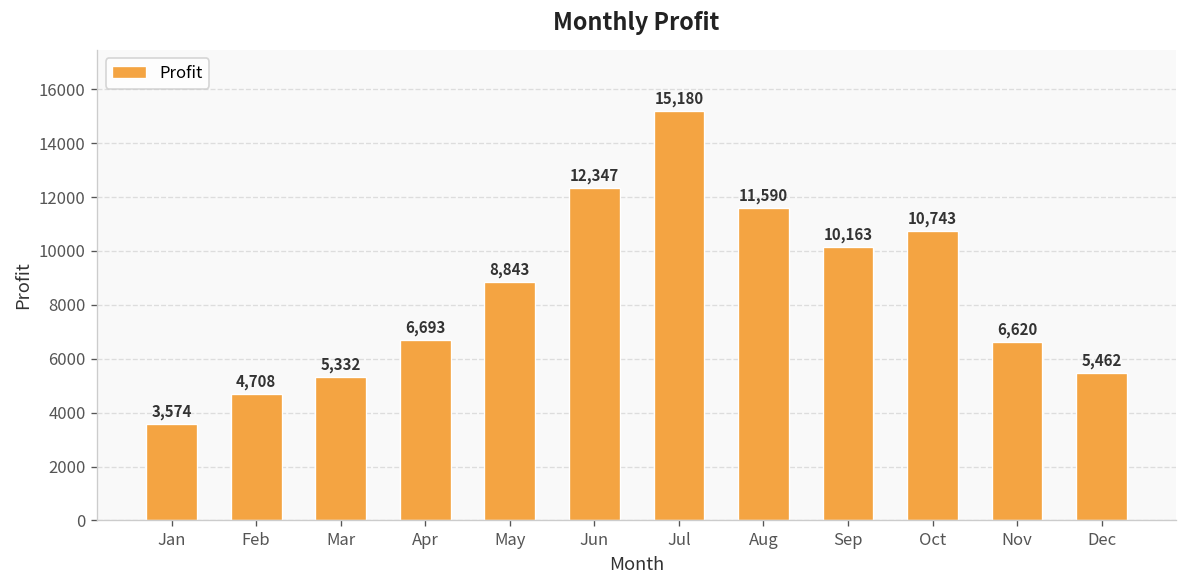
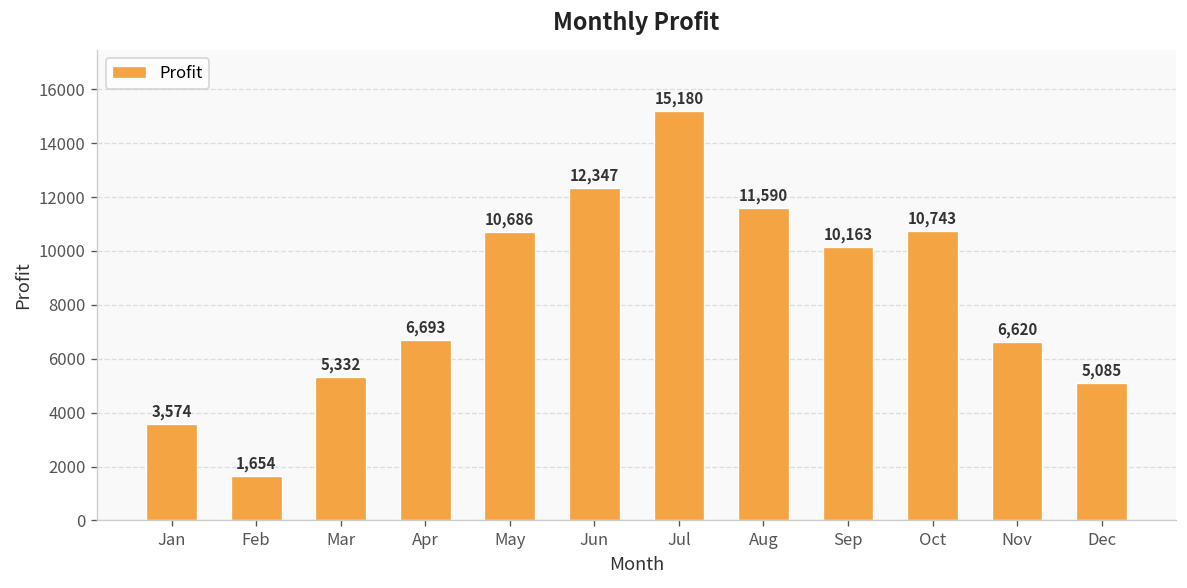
Feb: 4,708 -> 1,654
May: 8,843 -> 10,686
Dec: 5,462 -> 5,085
